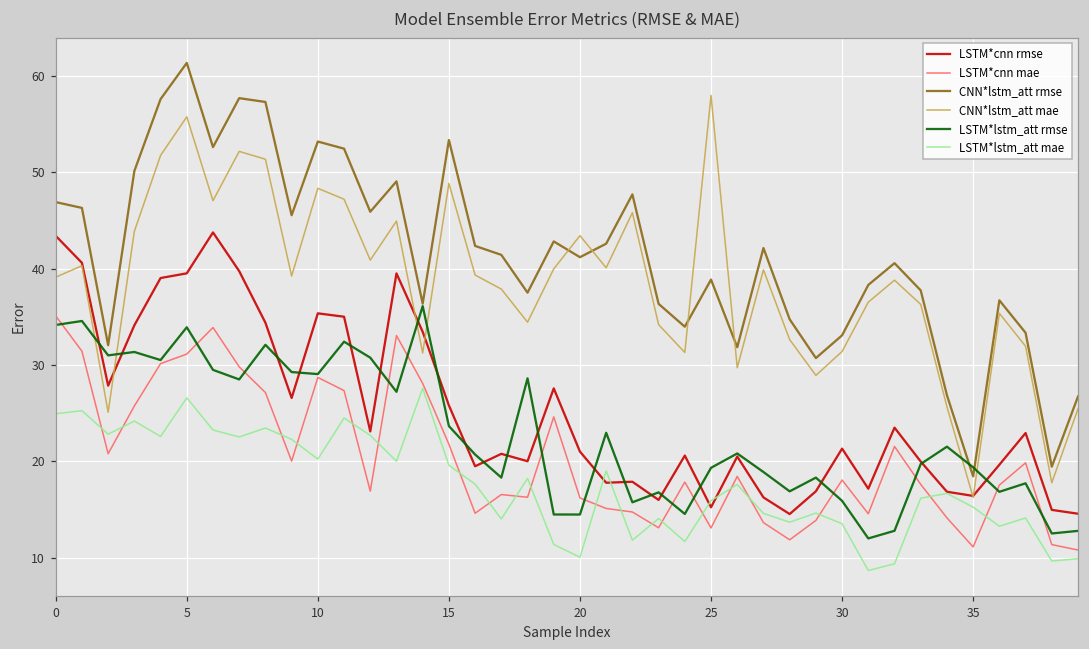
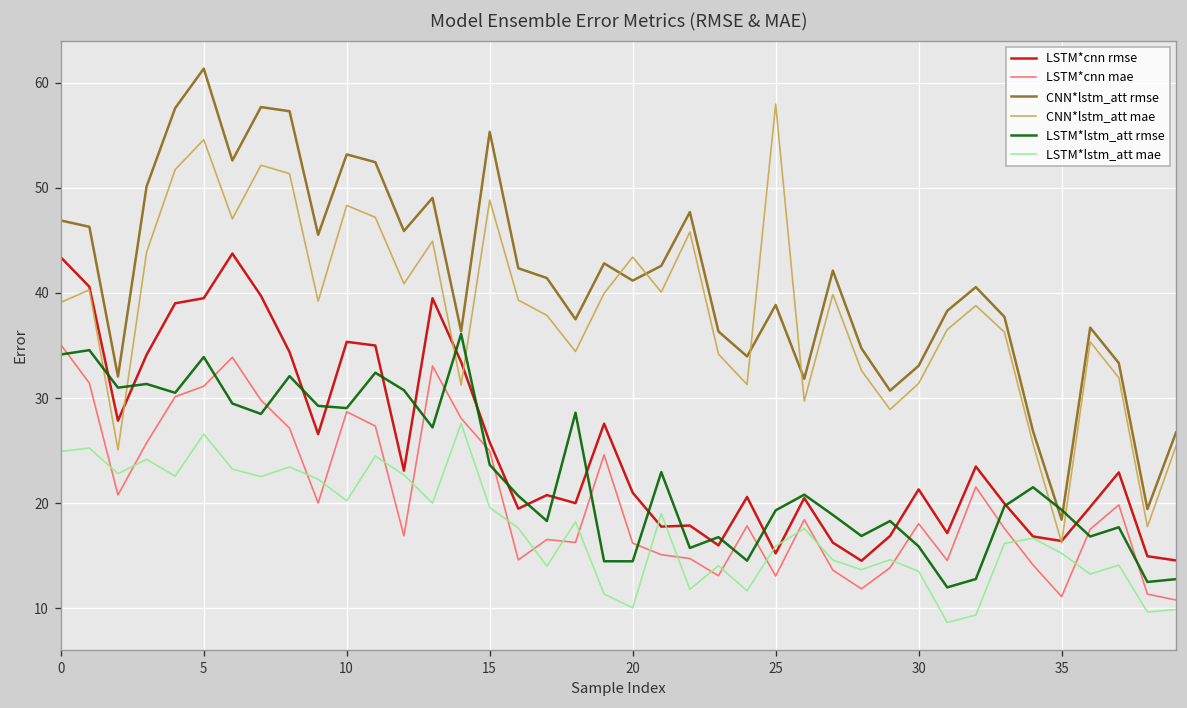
CNN*lstm_att mae, 5: 56 -> 55
LSTM*cnn mae, 15: 22 -> 25
CNN*lstm_att rmse, 15: 53 -> 55
